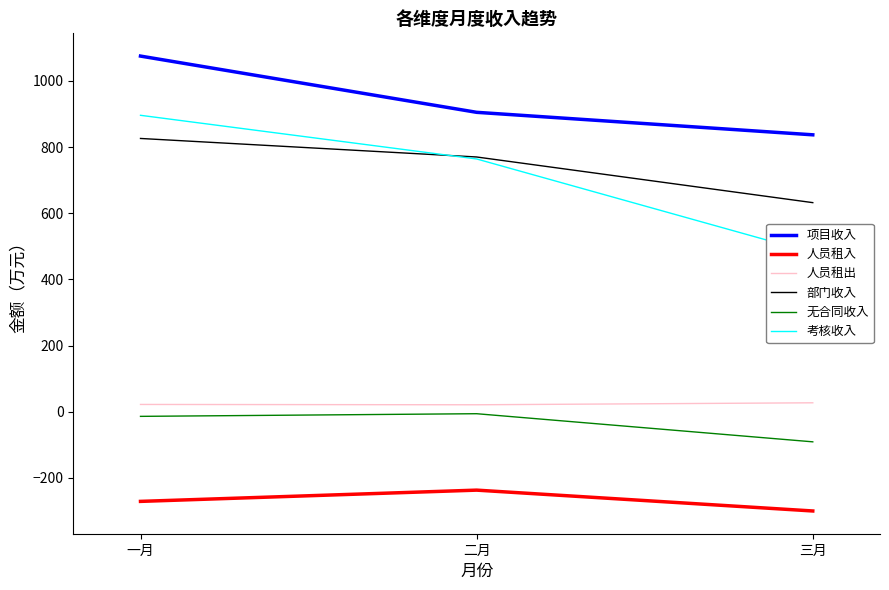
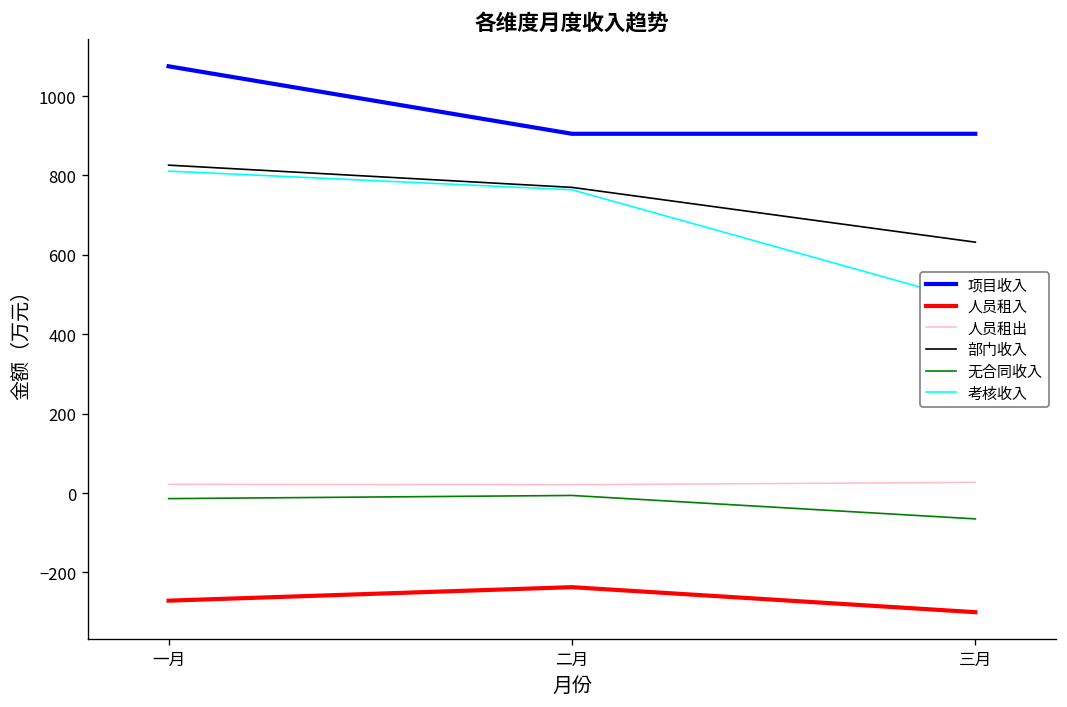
考核收入, 一月: 900 -> 810
项目收入, 三月: 840 -> 910
无合同收入, 三月: -90 -> -70
